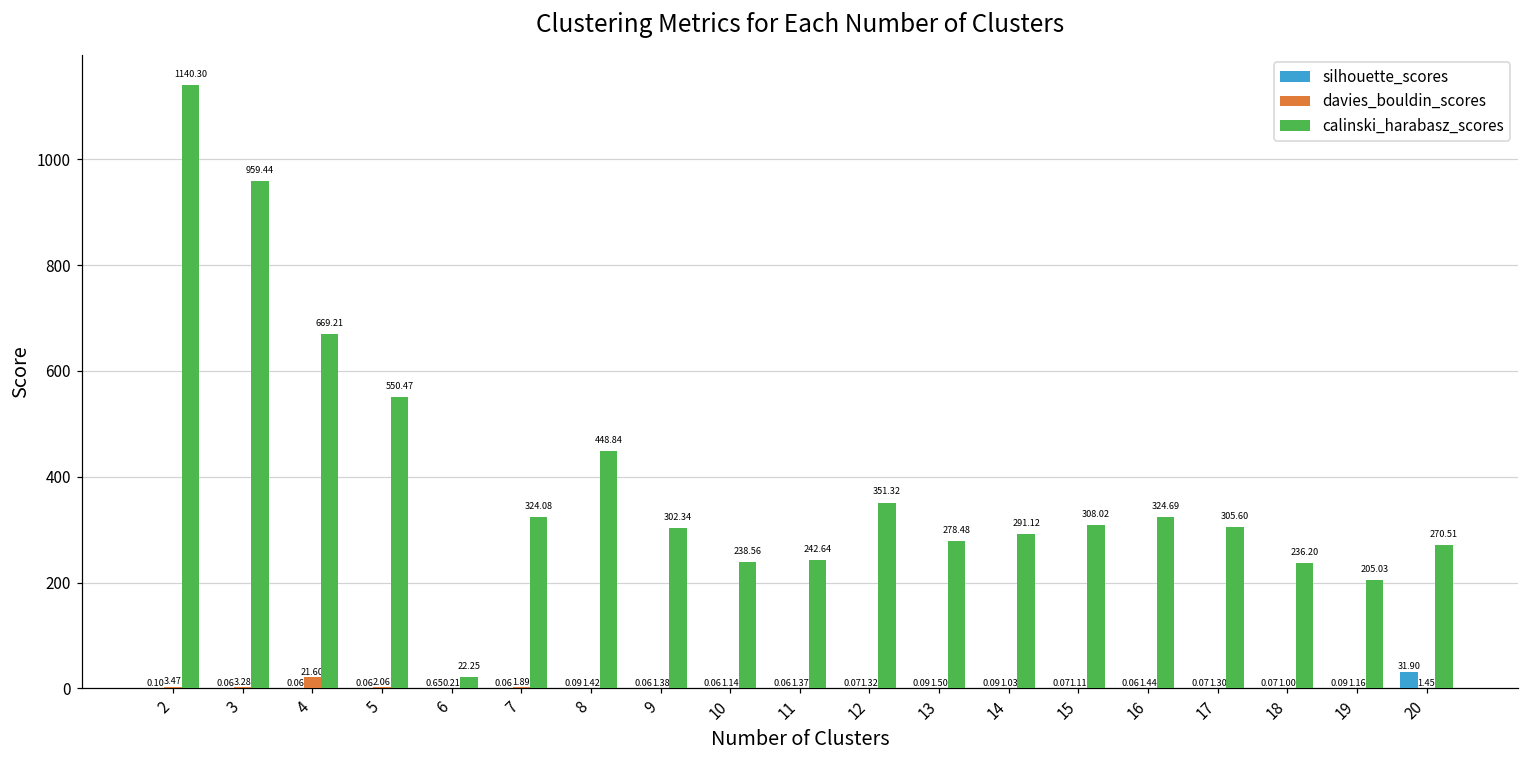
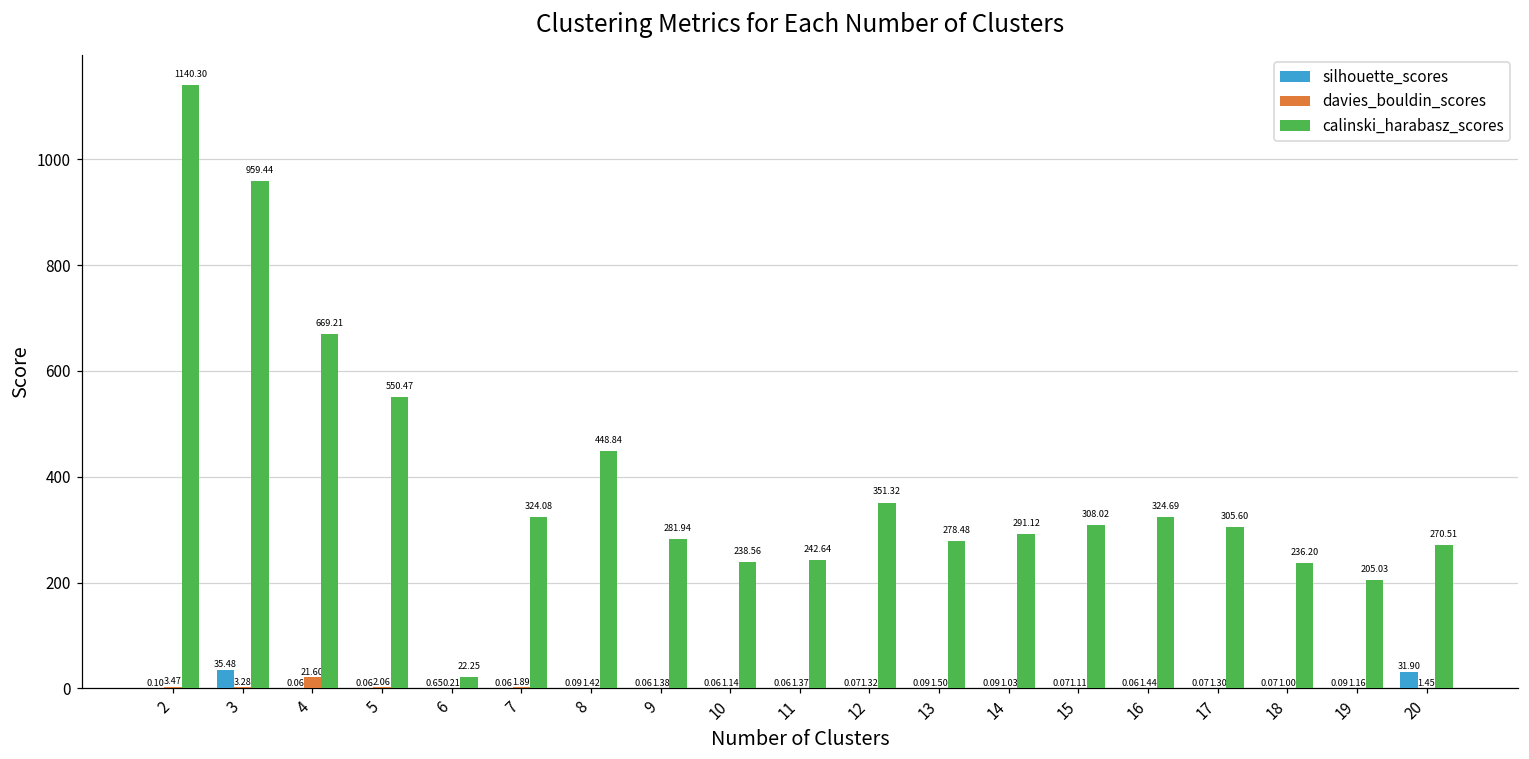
silhouette_scores, 3: 0.06 -> 35.48
calinski_harabasz_scores, 9: 302.34 -> 281.94
